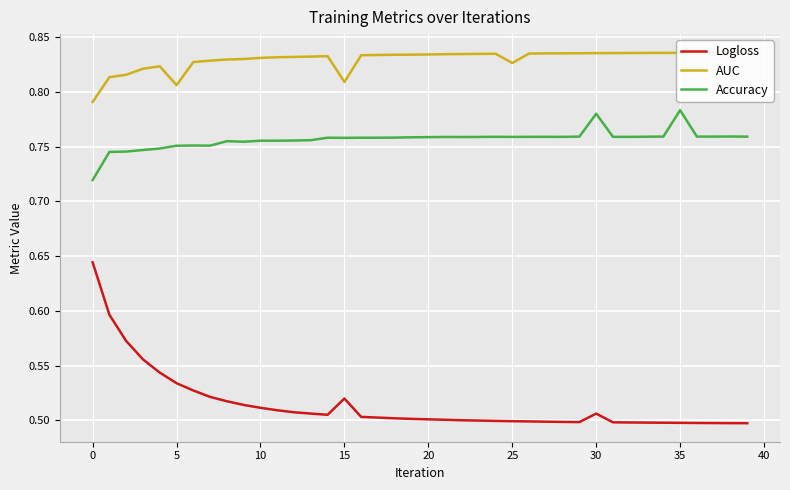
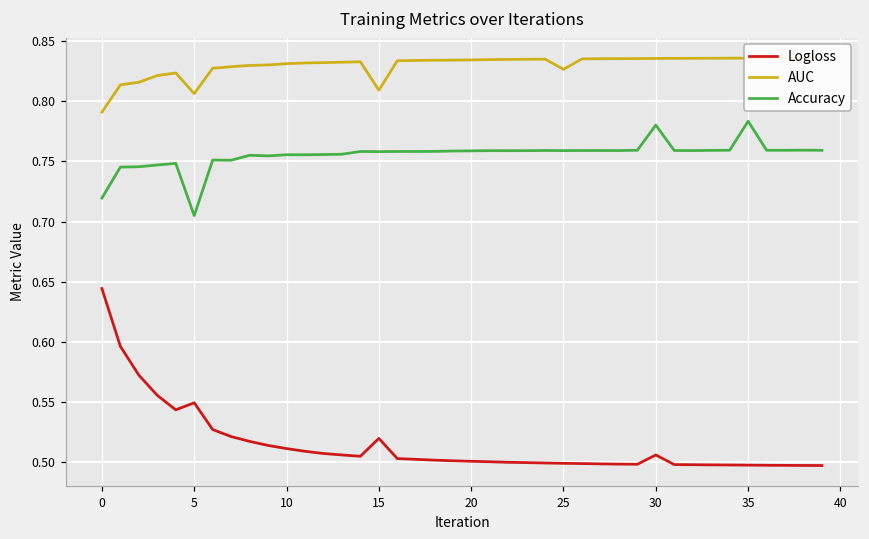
Logloss, 5: 0.534 -> 0.549
Accuracy, 5: 0.751 -> 0.705
